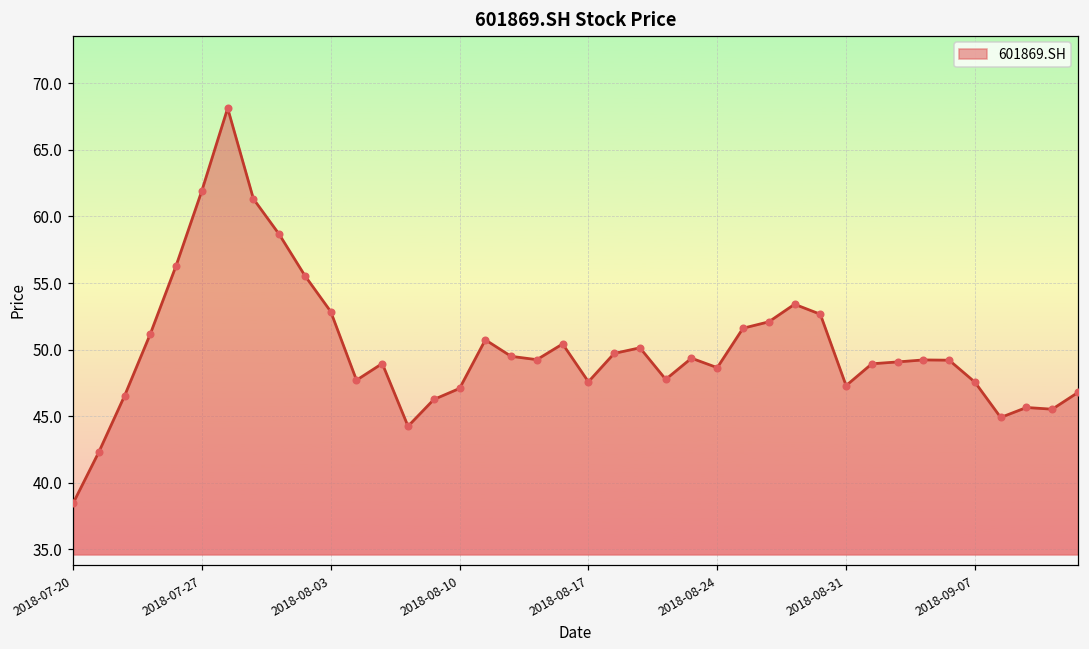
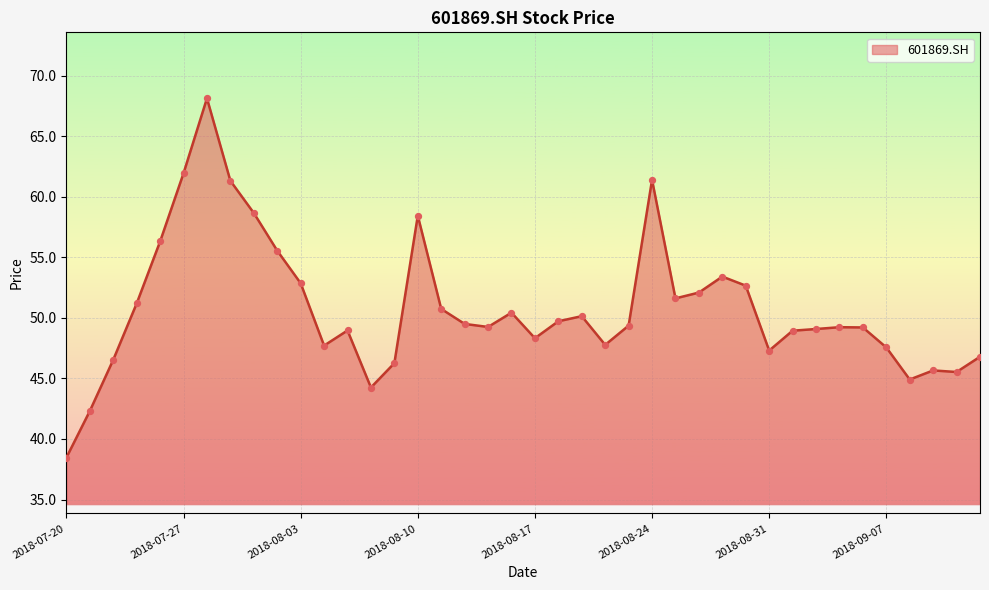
2018-08-10: 47.1 -> 58.4
2018-08-17: 47.6 -> 48.3
2018-08-24: 48.7 -> 61.4
